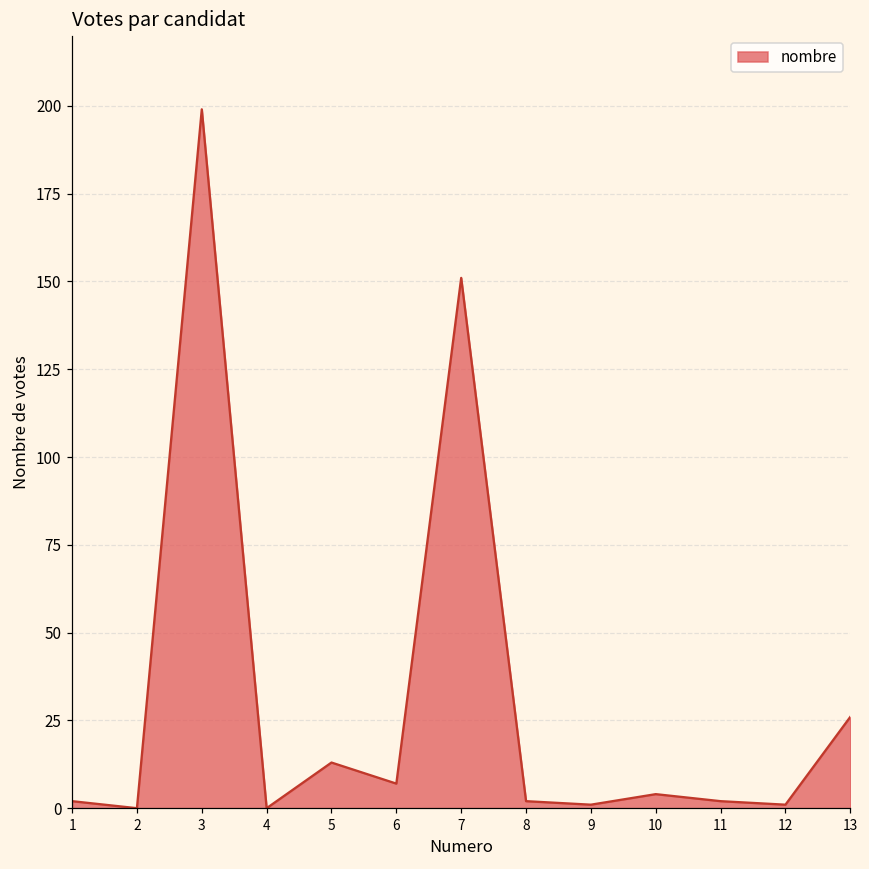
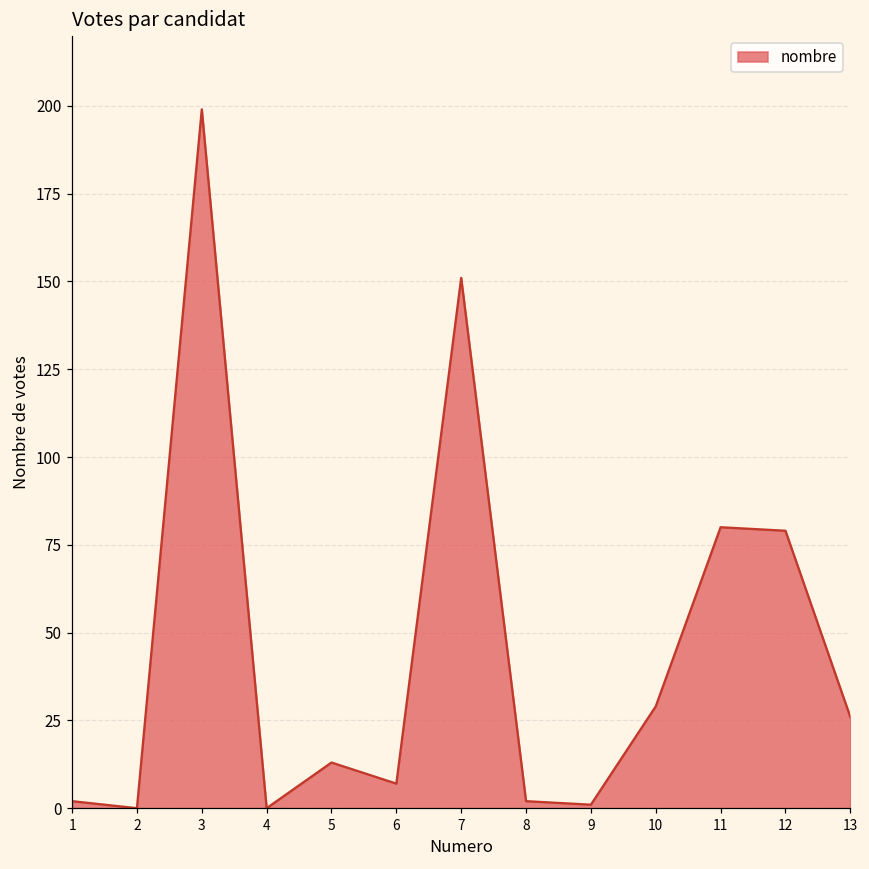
10: 4 -> 29
11: 2 -> 80
12: 1 -> 79
